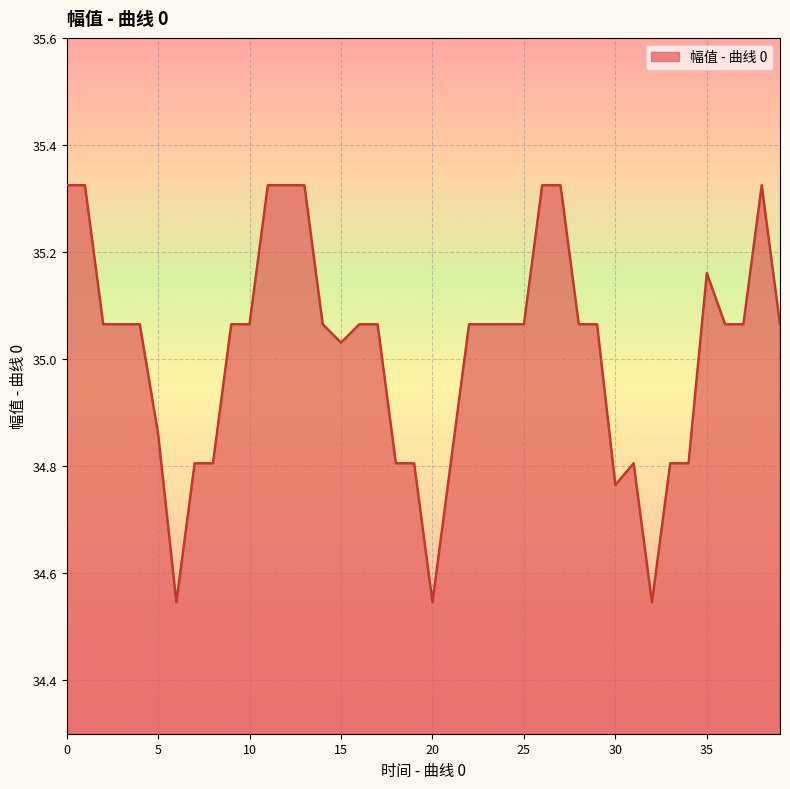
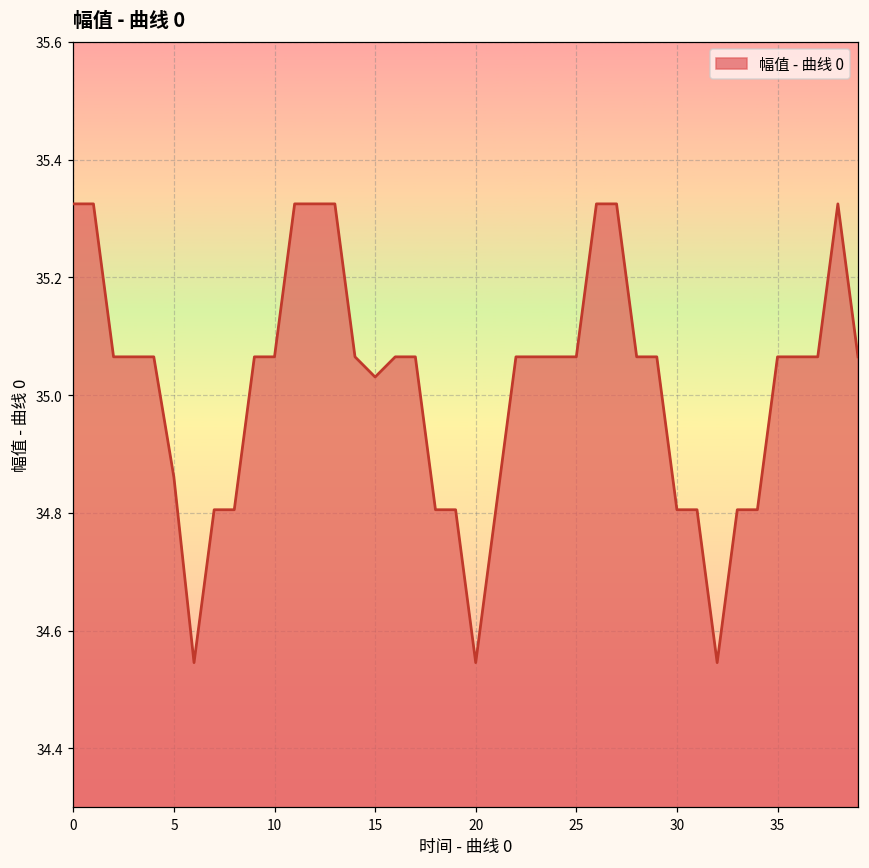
30: 34.76 -> 34.81
35: 35.16 -> 35.06
